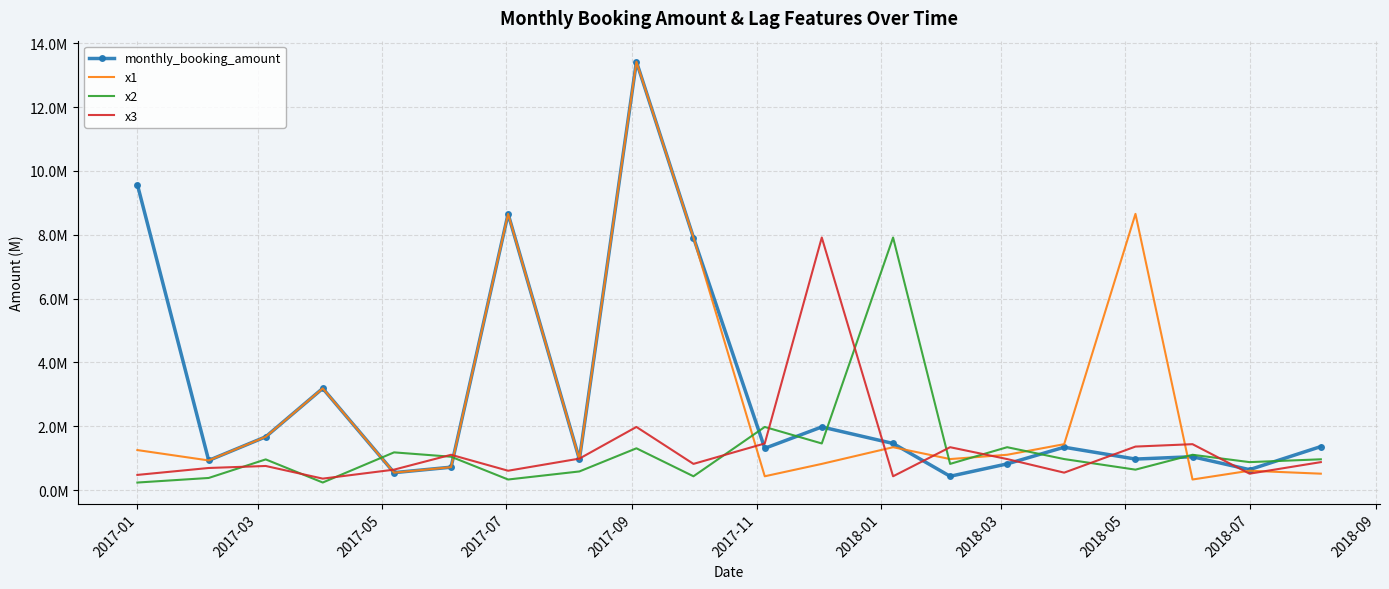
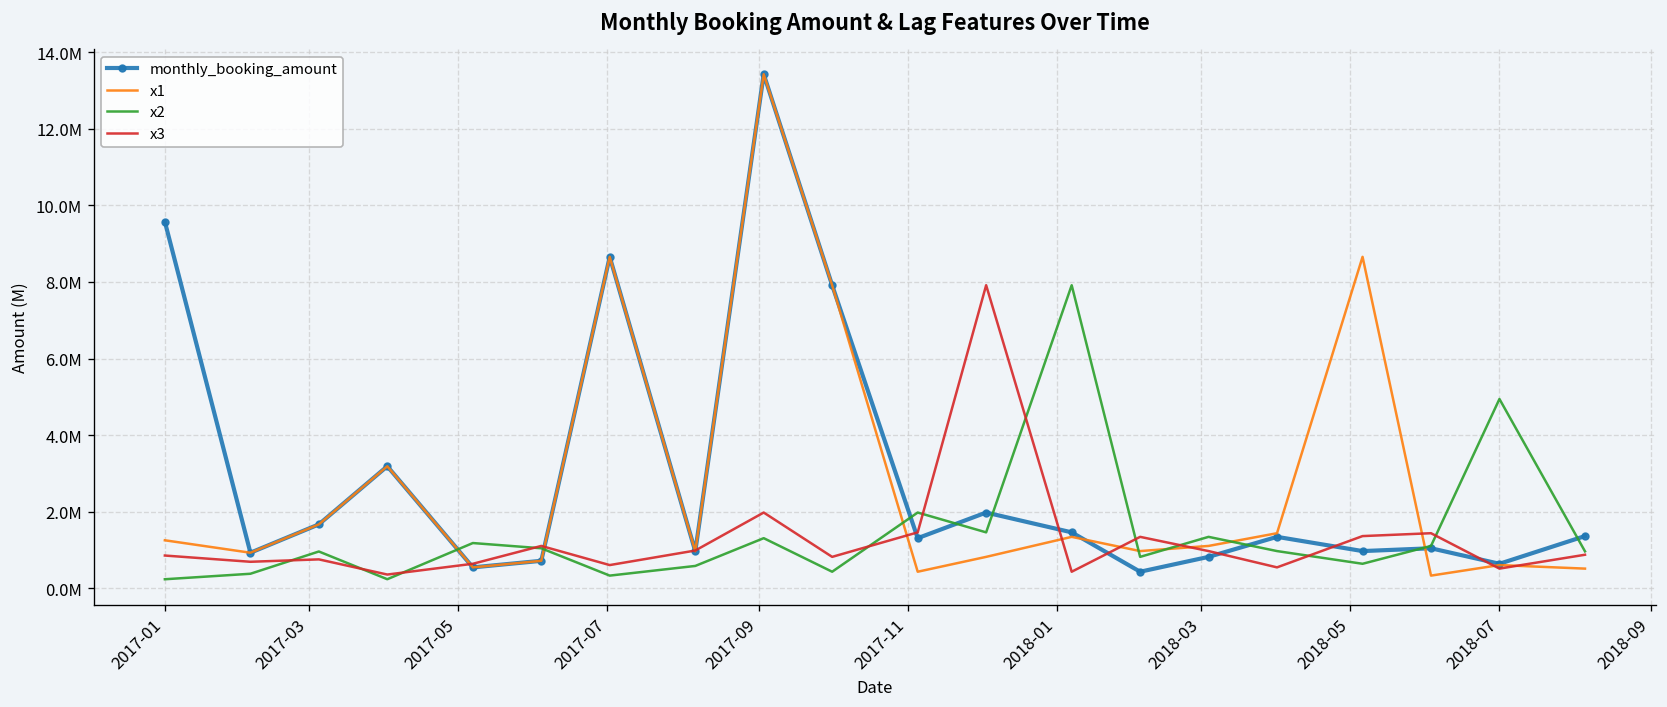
x3, 2017-01: 500000 -> 900000
x2, 2018-07: 900000 -> 4900000
